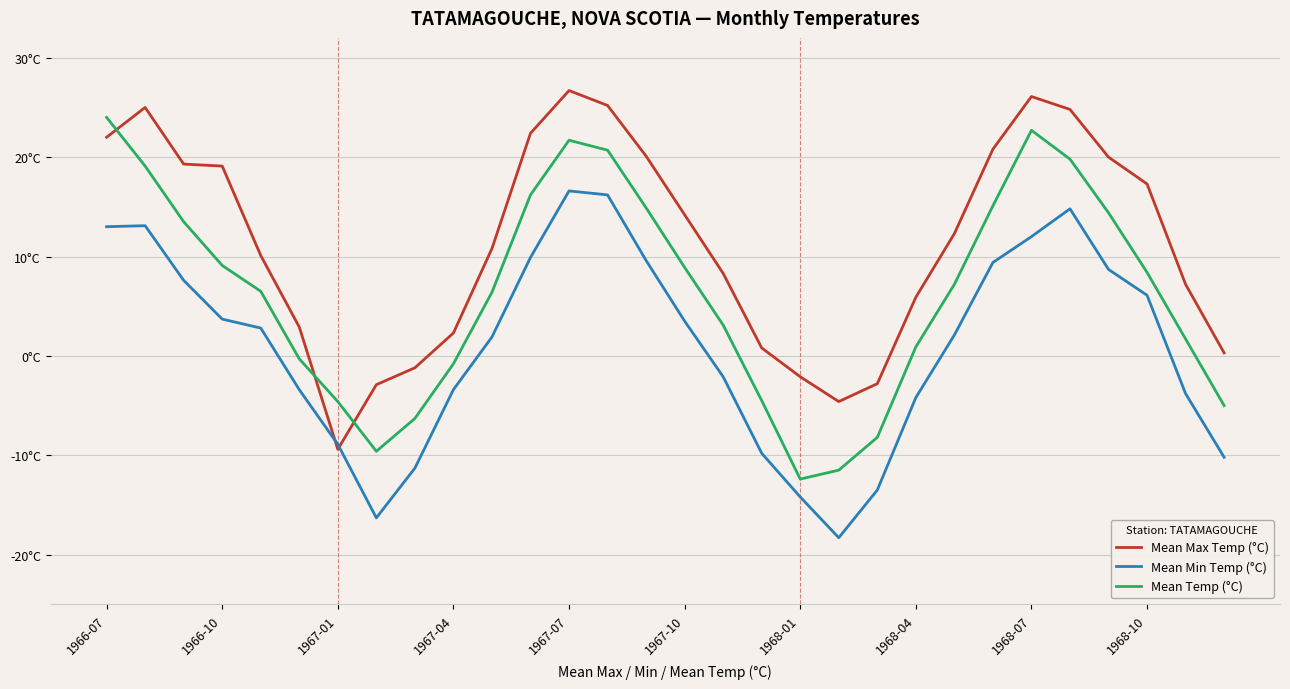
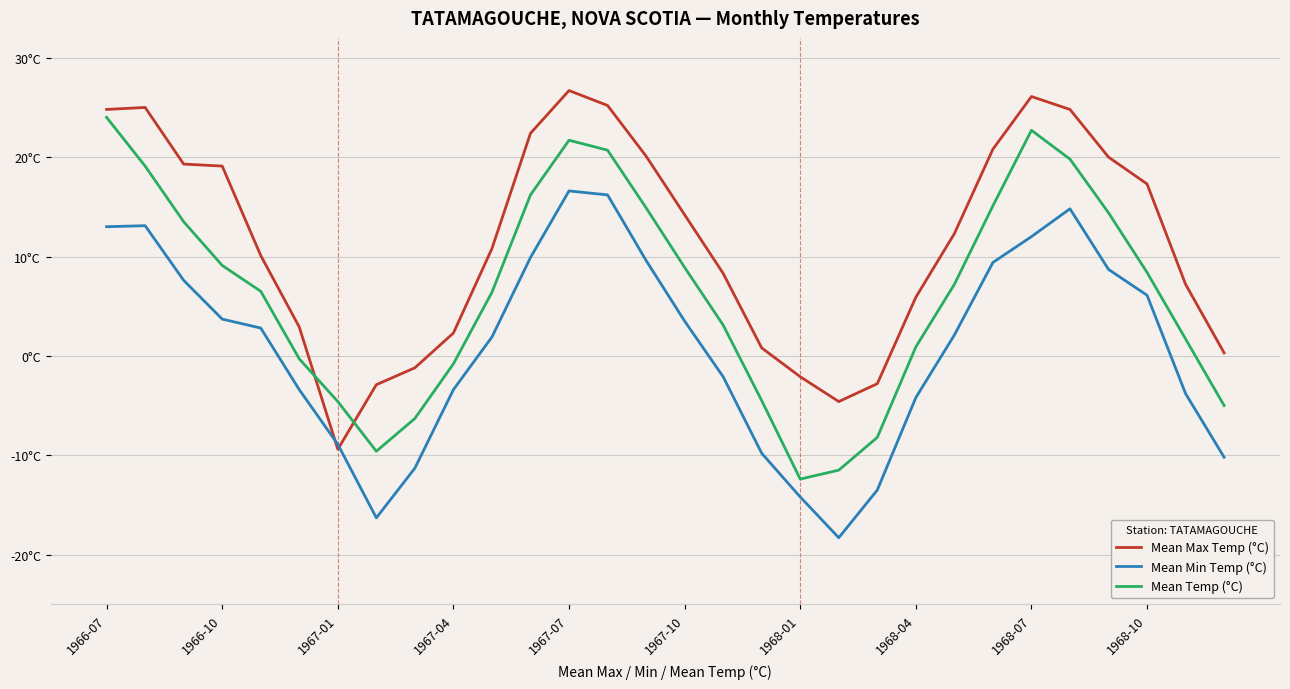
Mean Max Temp (°C), 1966-07: 22°C -> 25°C
